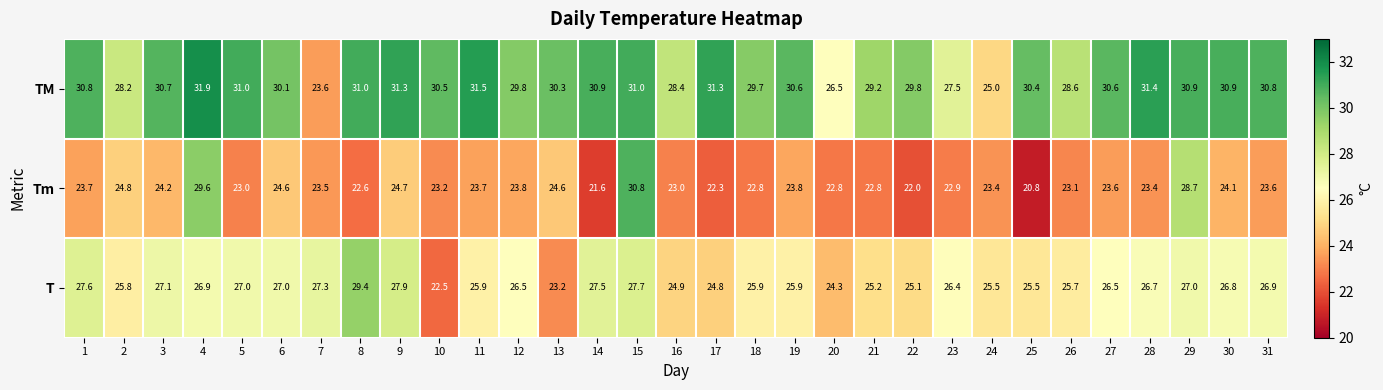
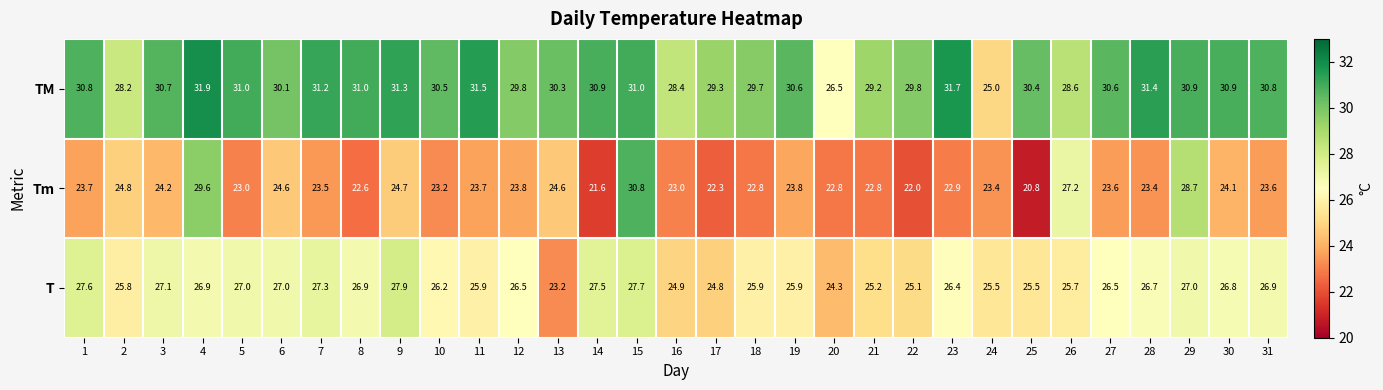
TM, 7: 23.6 -> 31.2
TM, 17: 31.3 -> 29.3
TM, 23: 27.5 -> 31.7
Tm, 26: 23.1 -> 27.2
T, 8: 29.4 -> 26.9
T, 10: 22.5 -> 26.2
